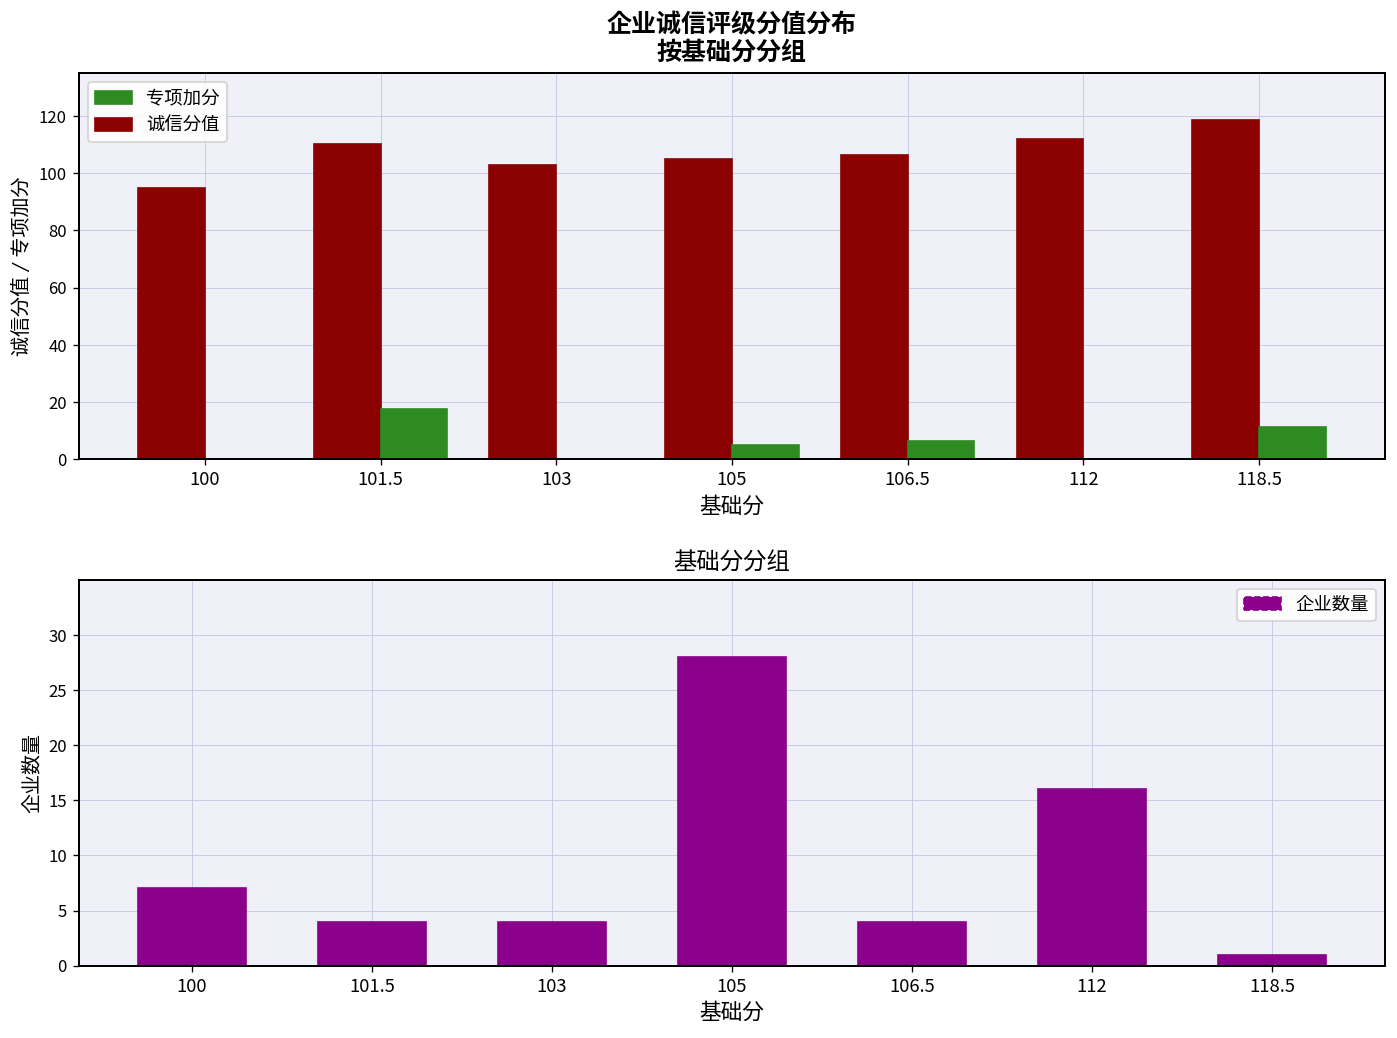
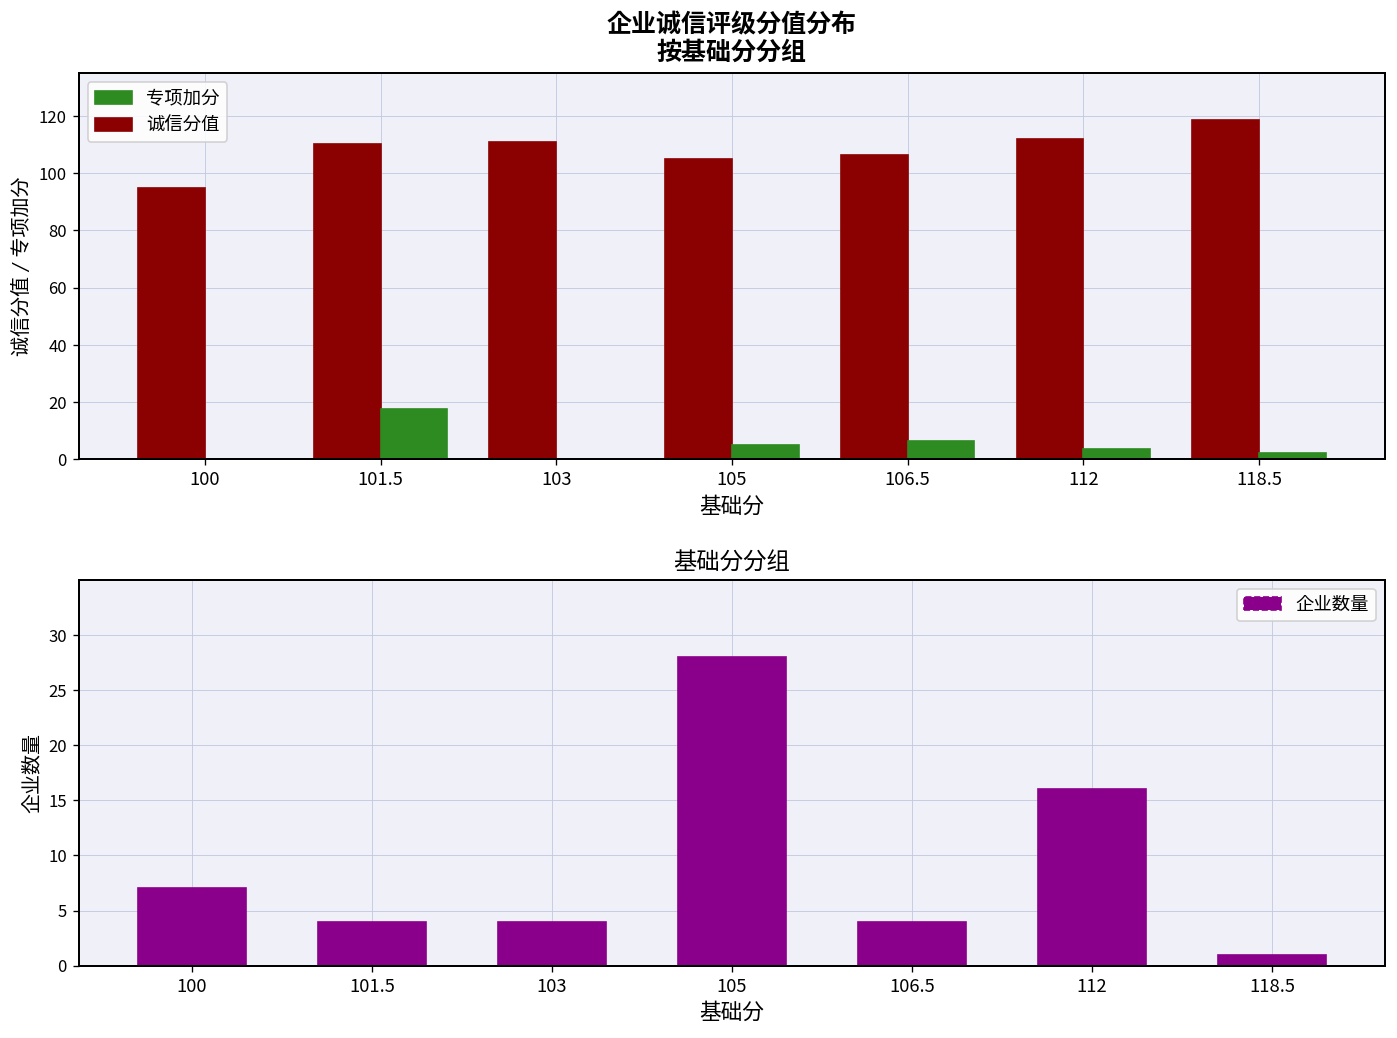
企业诚信评级分值分布 按基础分分组, 诚信分值, 103: 103 -> 111
企业诚信评级分值分布 按基础分分组, 专项加分, 112: 0 -> 3
企业诚信评级分值分布 按基础分分组, 专项加分, 118.5: 11 -> 2
